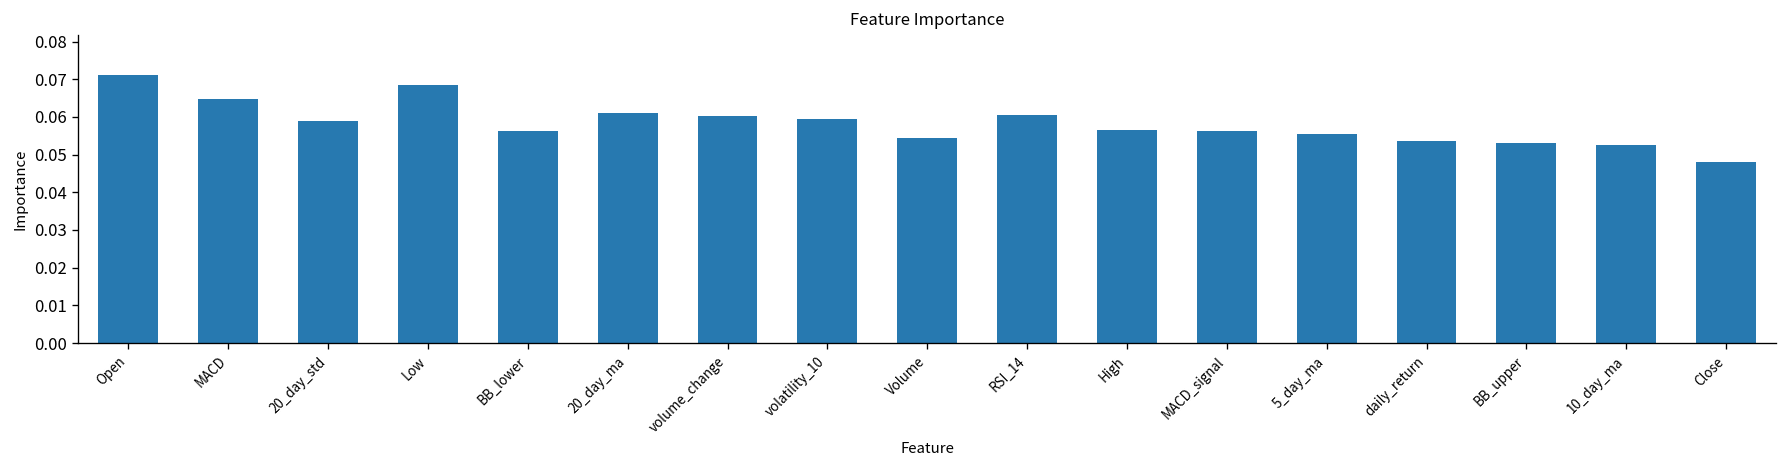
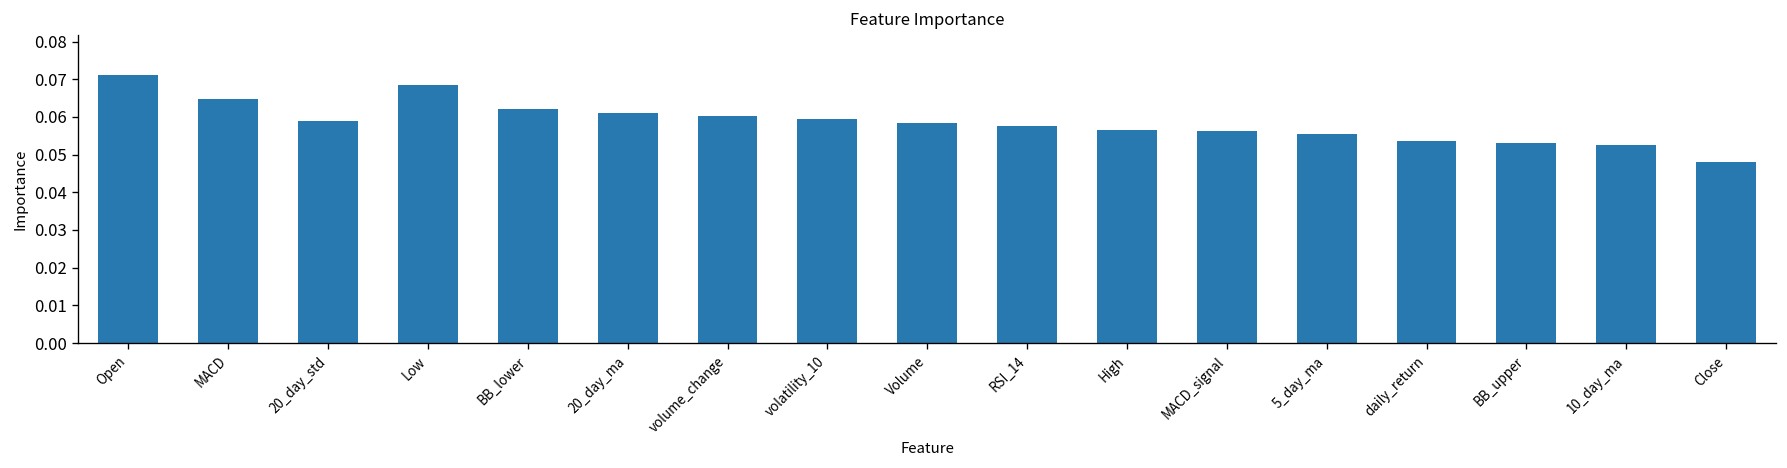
BB_lower: 0.056 -> 0.062
Volume: 0.054 -> 0.058
RSI_14: 0.060 -> 0.058
